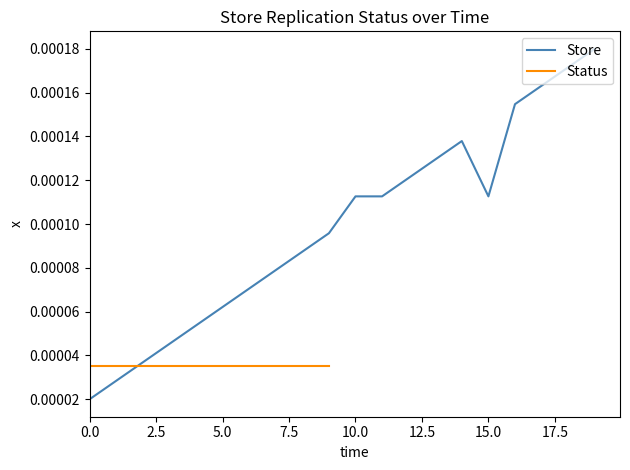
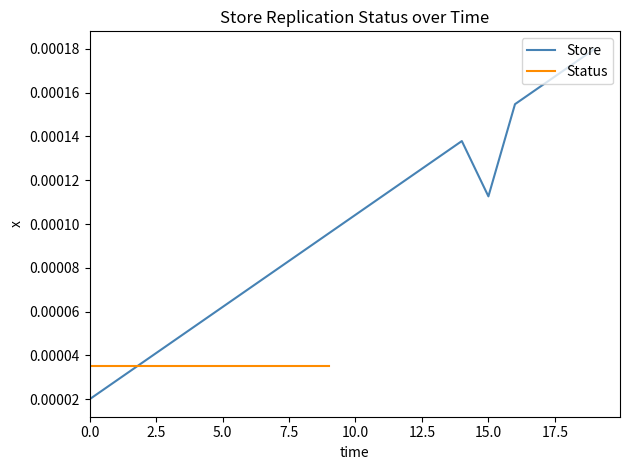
Store, 10.0: 0.000113 -> 0.000104
